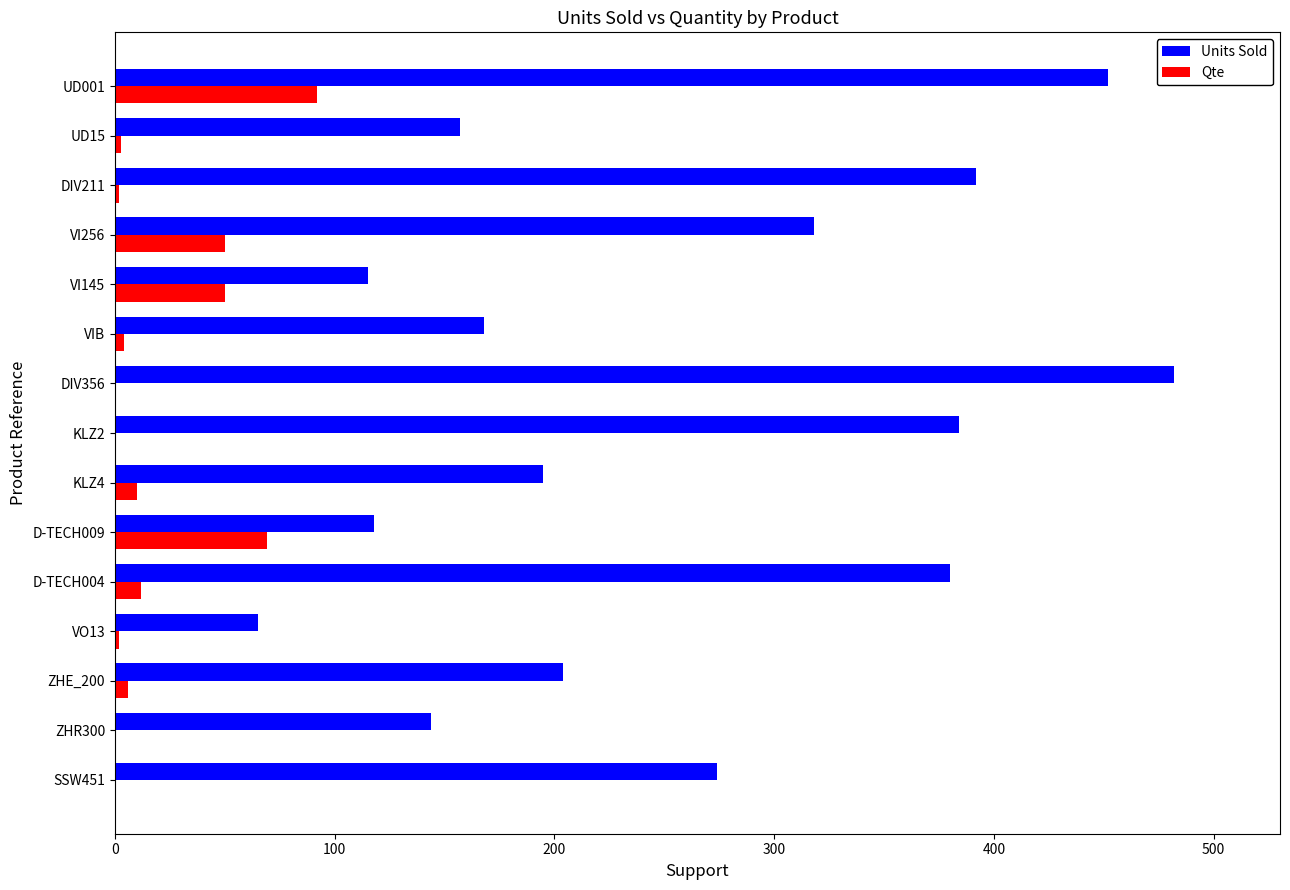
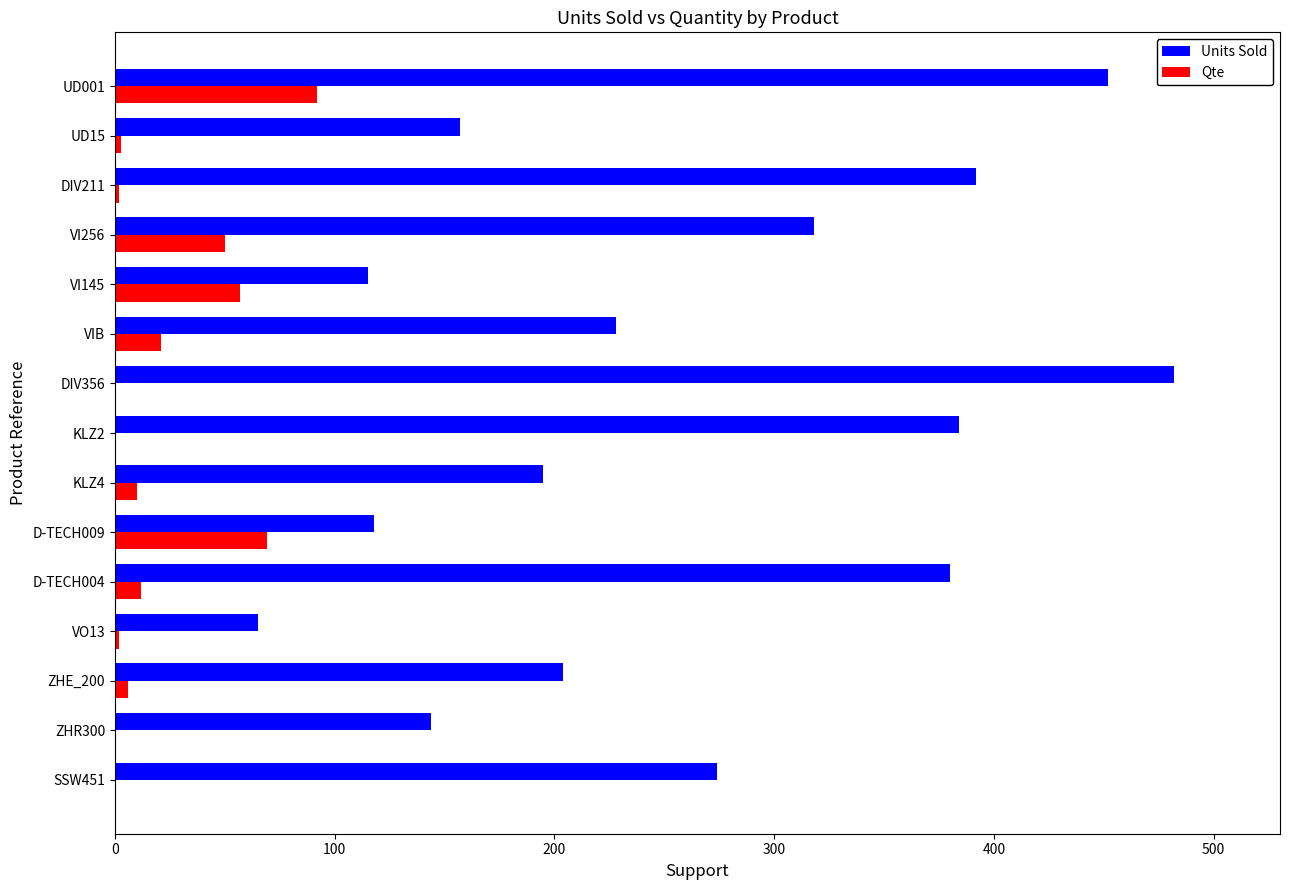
Qte, VI145: 50 -> 57
Units Sold, VIB: 168 -> 228
Qte, VIB: 4 -> 21
